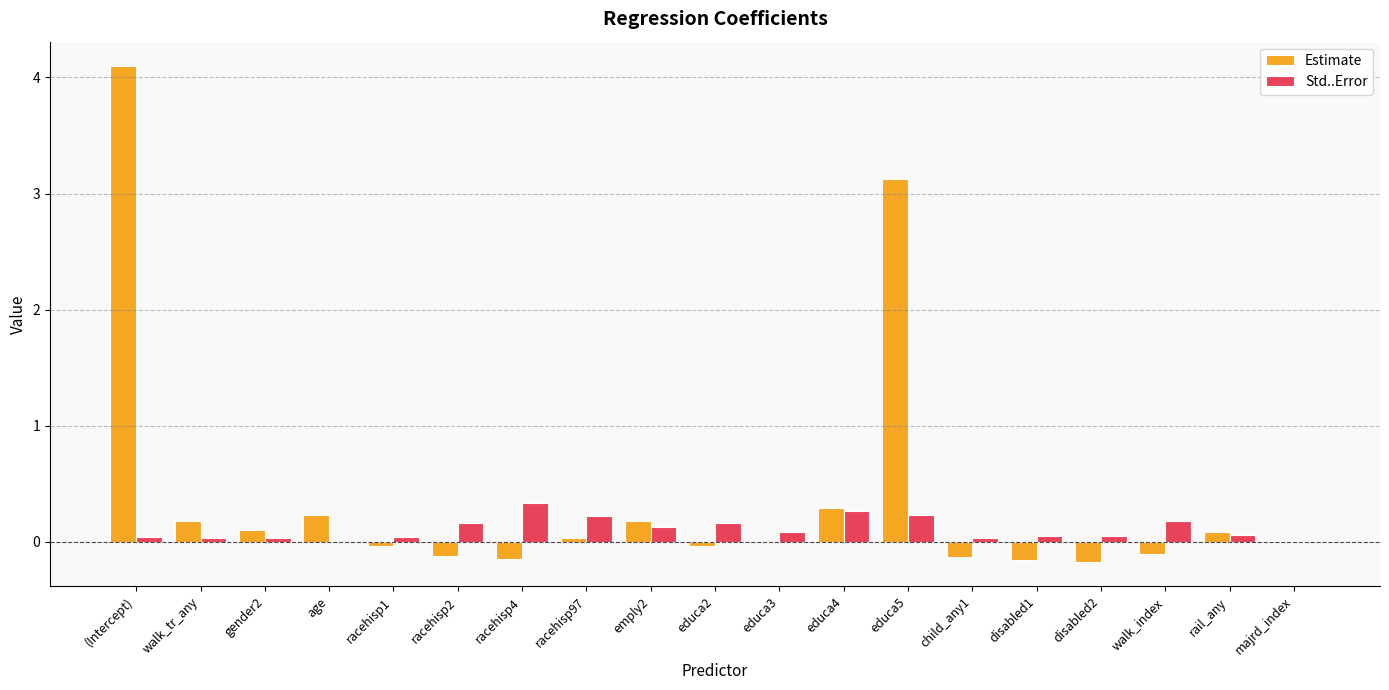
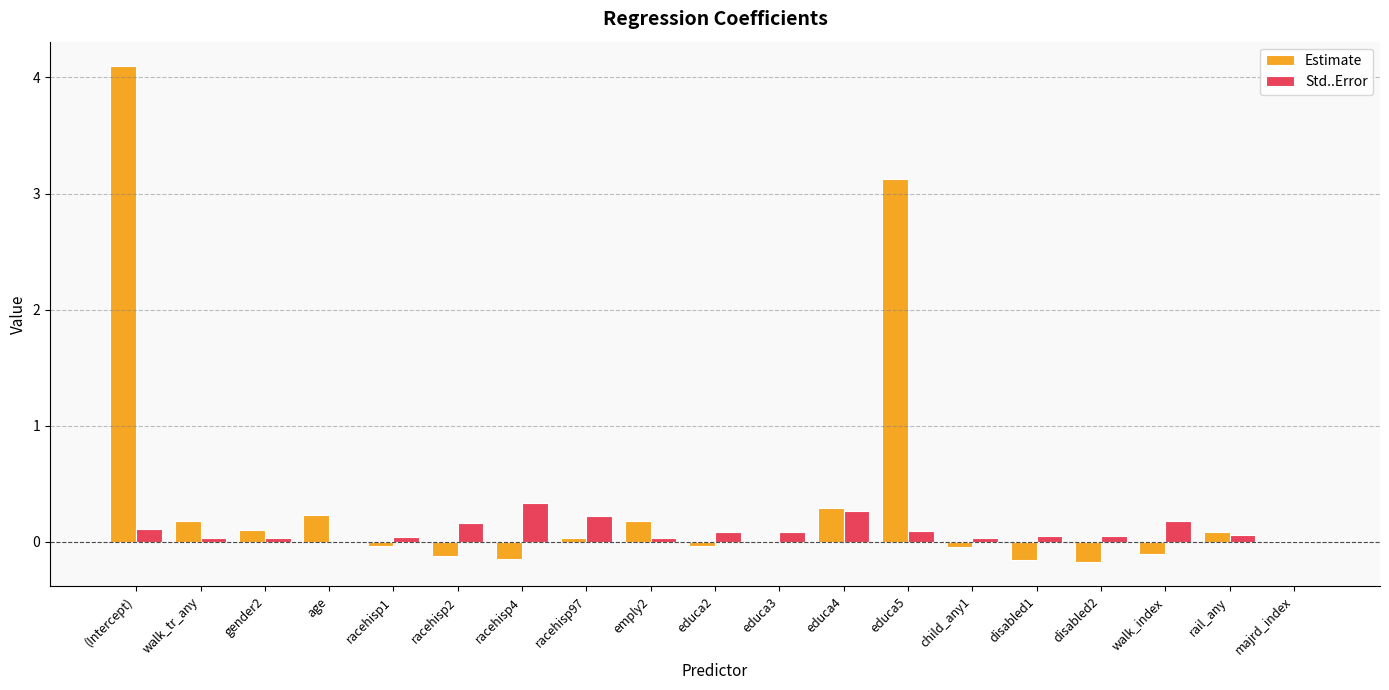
Std..Error, (Intercept): 0.04 -> 0.11
Std..Error, emply2: 0.13 -> 0.03
Std..Error, educa2: 0.16 -> 0.09
Std..Error, educa5: 0.23 -> 0.09
Estimate, child_any1: -0.13 -> -0.04
